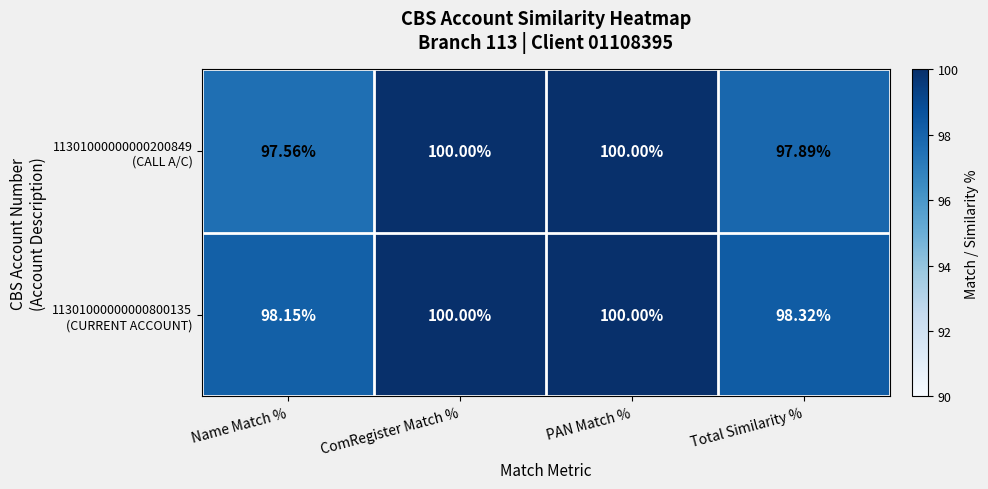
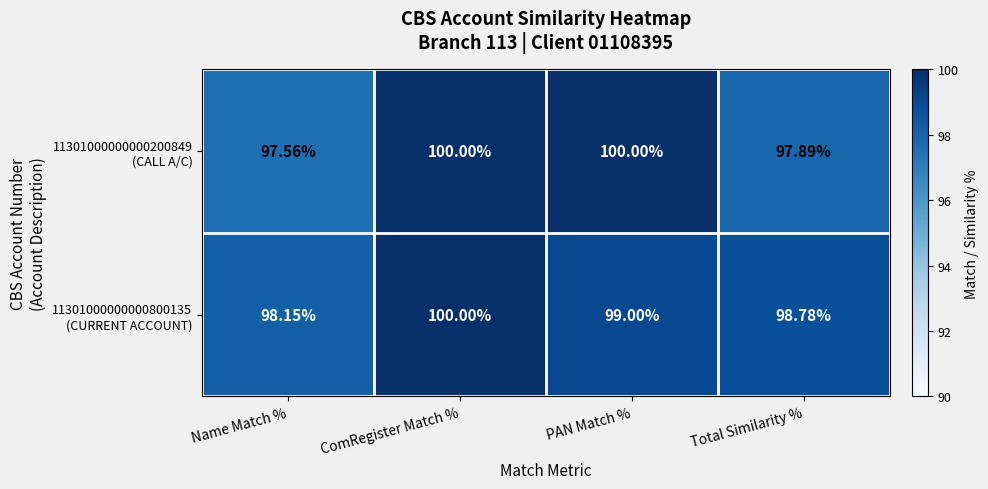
11301000000000800135 (CURRENT ACCOUNT), PAN Match %: 100.00% -> 99.00%
11301000000000800135 (CURRENT ACCOUNT), Total Similarity %: 98.32% -> 98.78%
